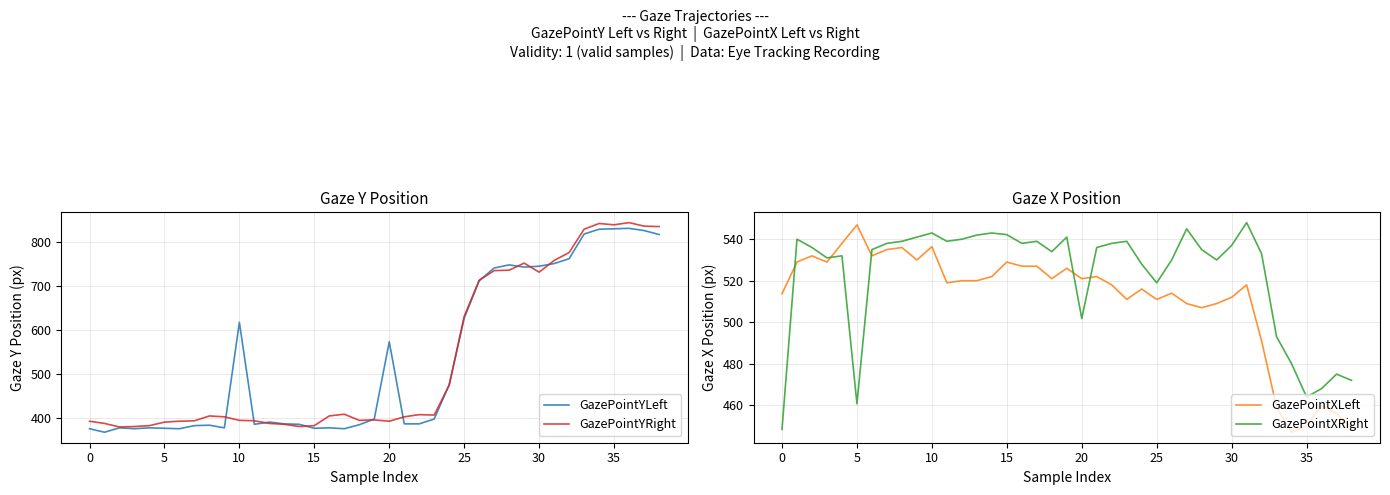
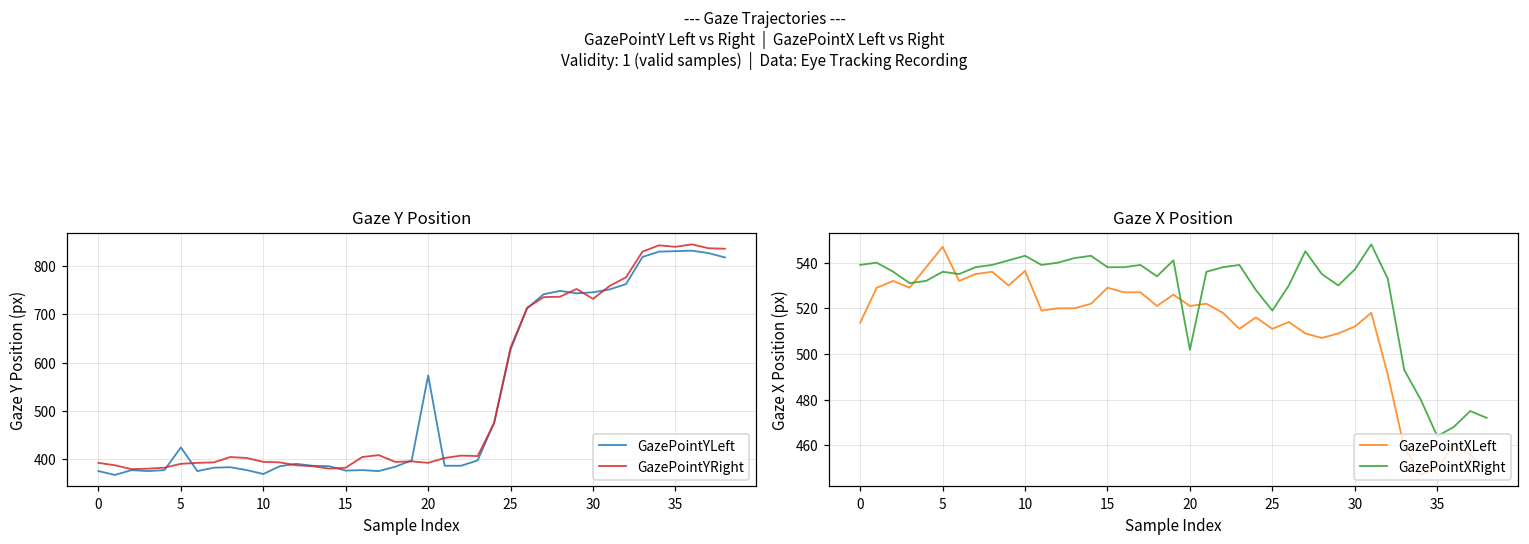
Gaze Y Position, GazePointYLeft, 5: 380 -> 420
Gaze Y Position, GazePointYLeft, 10: 620 -> 370
Gaze X Position, GazePointXRight, 0: 448 -> 539
Gaze X Position, GazePointXRight, 5: 461 -> 536
Gaze X Position, GazePointXRight, 15: 542 -> 538
